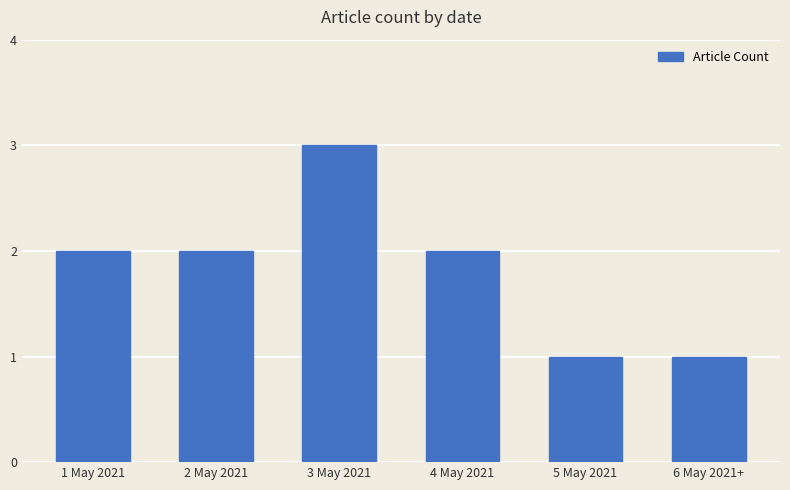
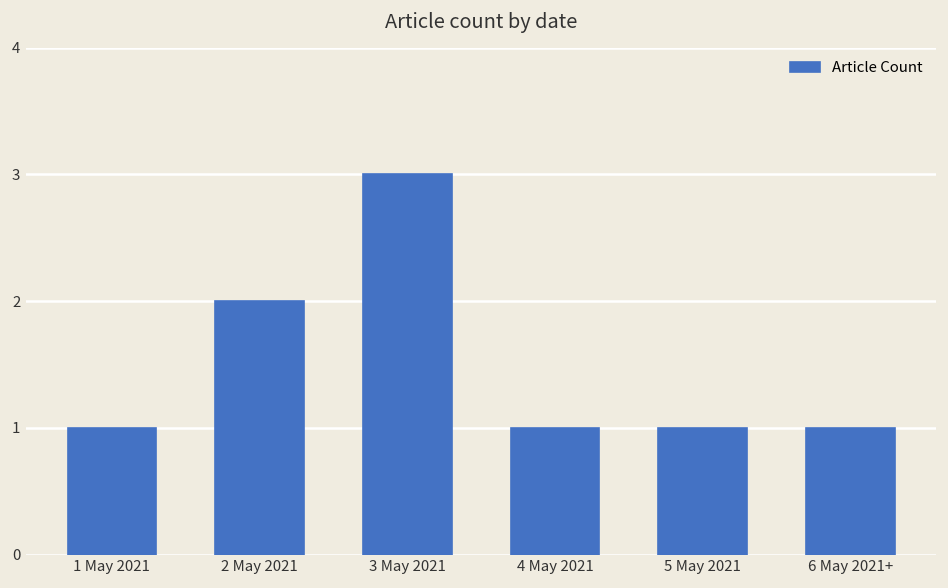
1 May 2021: 2 -> 1
4 May 2021: 2 -> 1
